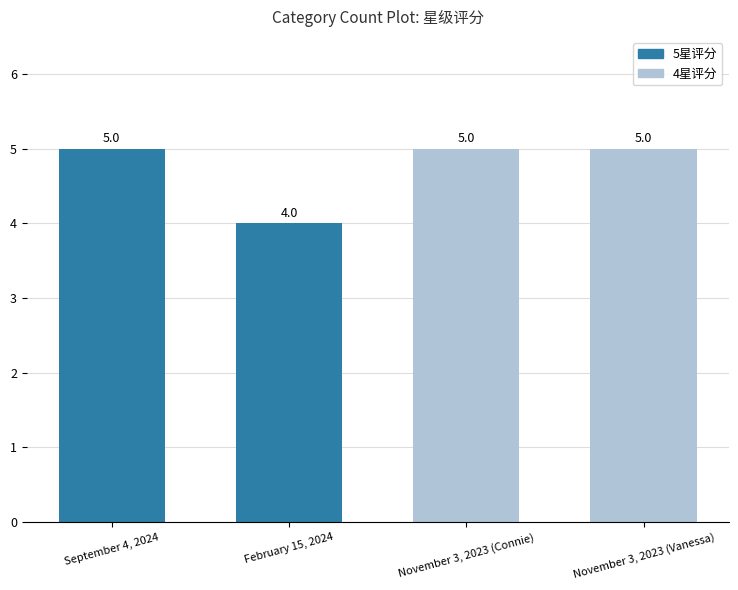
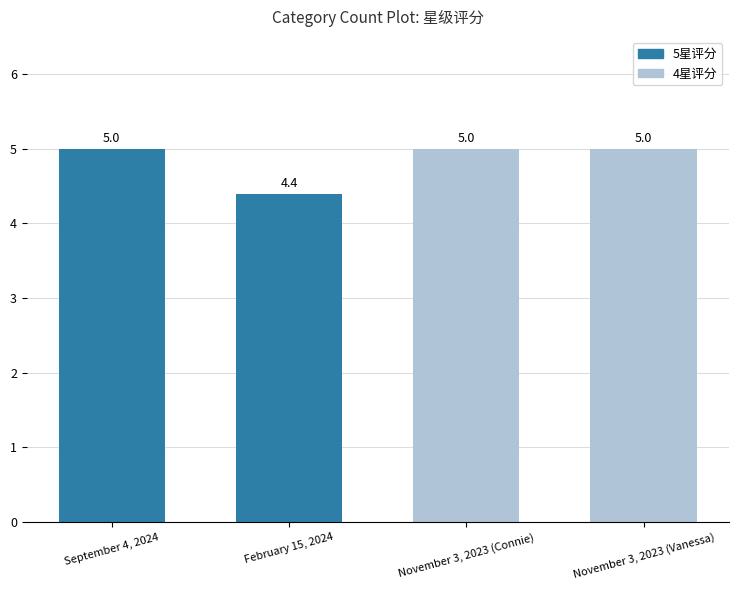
February 15, 2024: 4.0 -> 4.4
